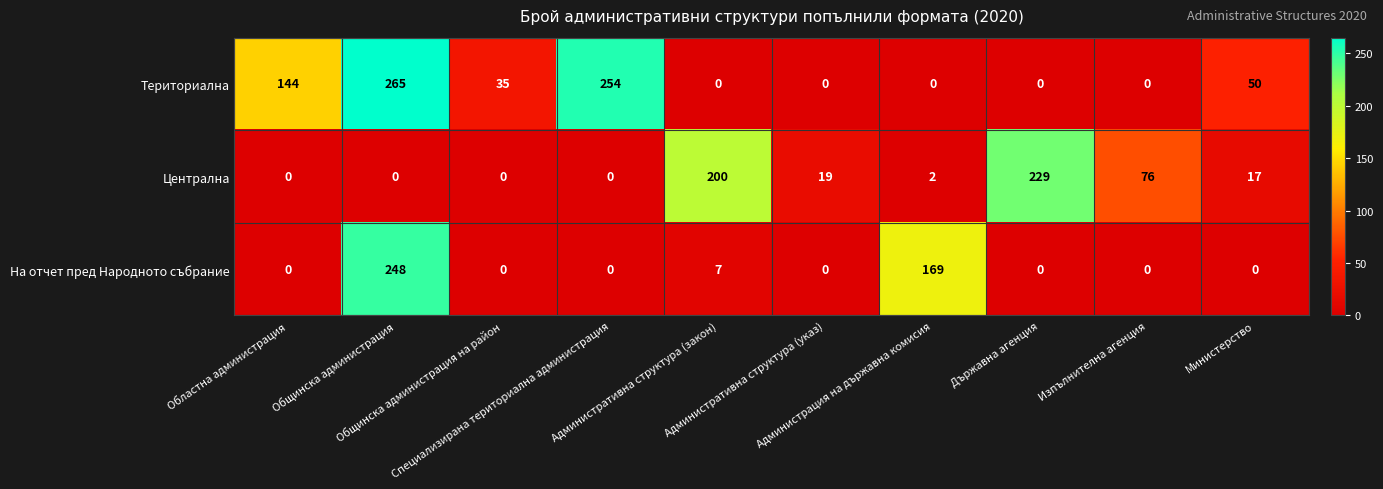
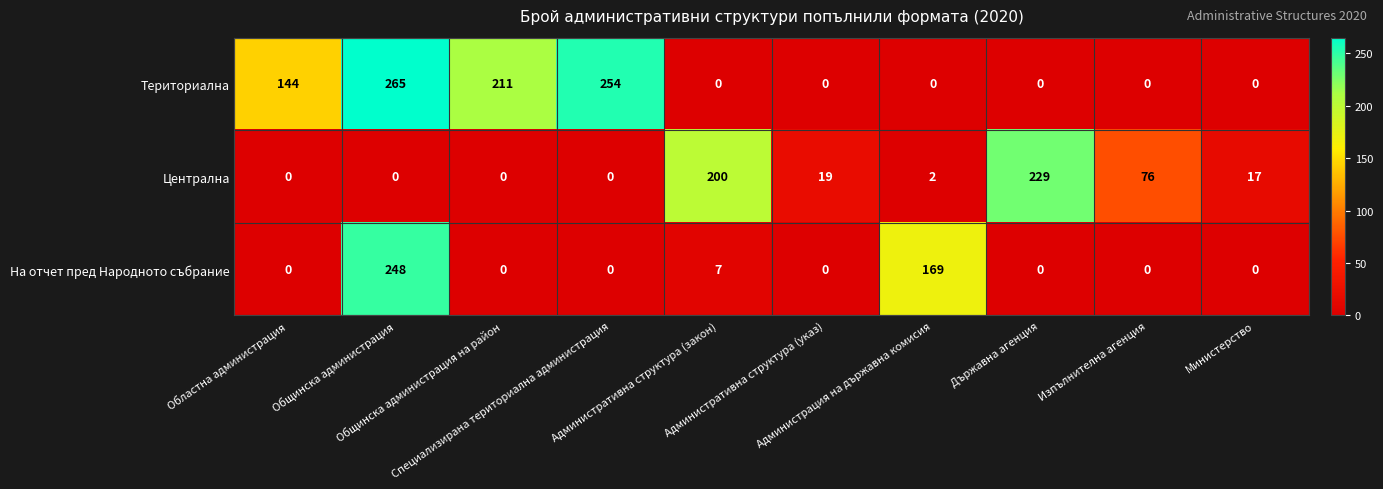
Териториална, Общинска администрация на район: 35 -> 211
Териториална, Министерство: 50 -> 0
